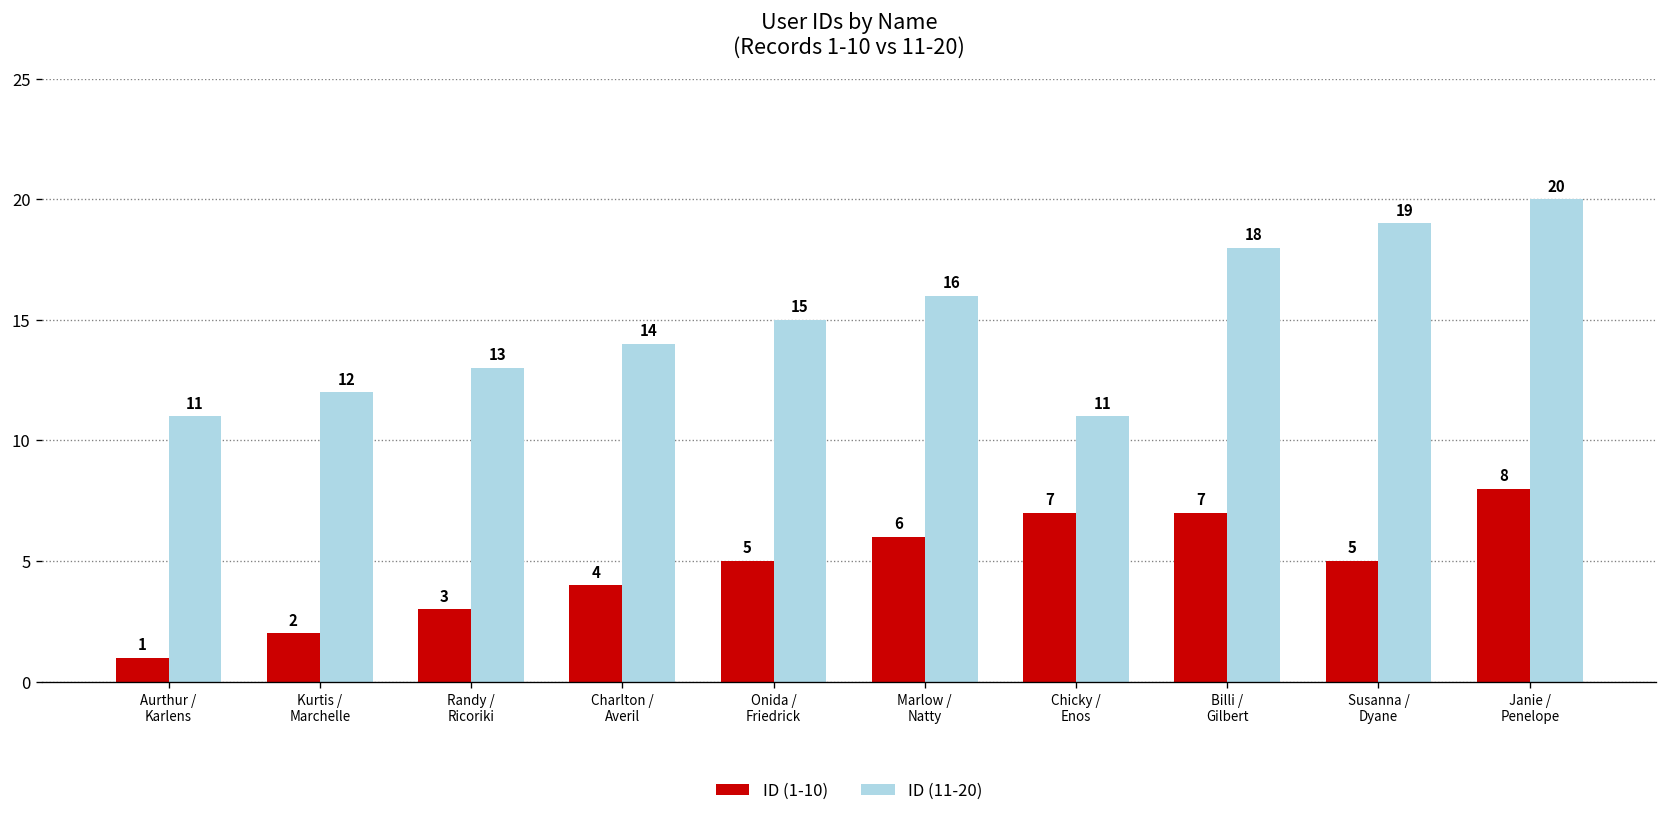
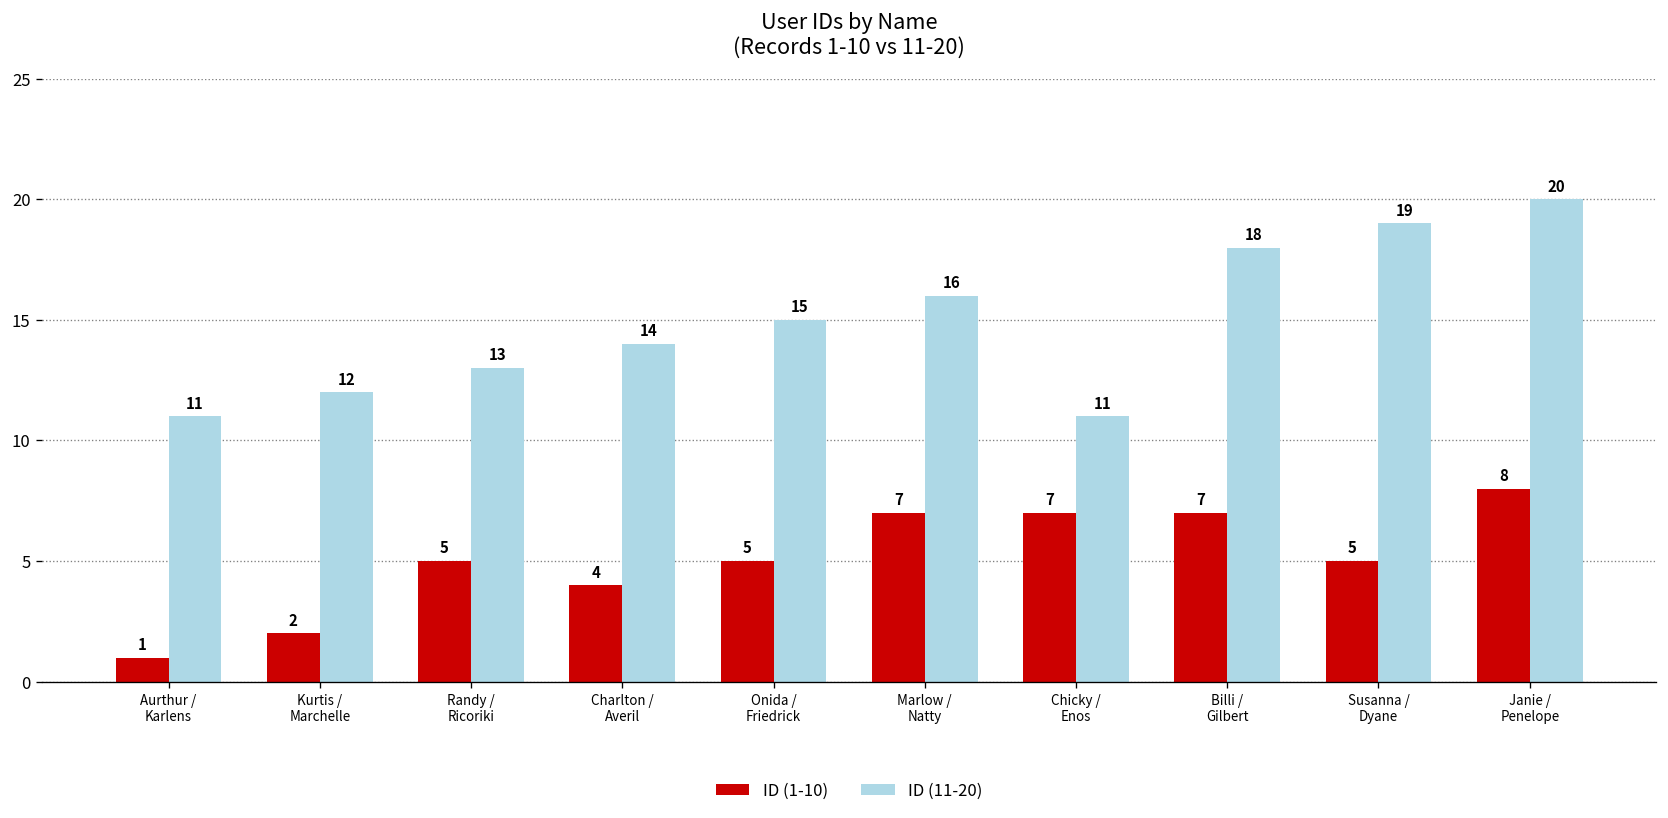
ID (1-10), Randy / Ricoriki: 3 -> 5
ID (1-10), Marlow / Natty: 6 -> 7
